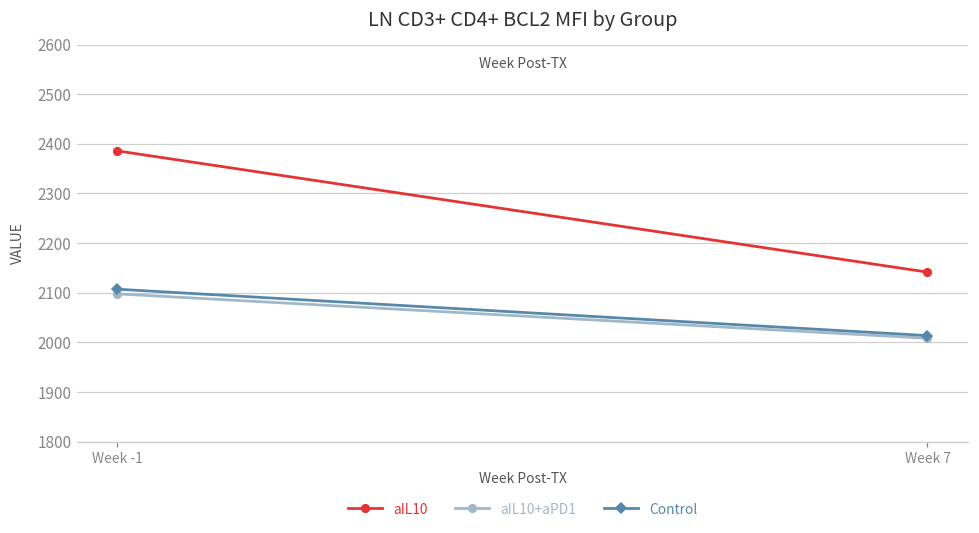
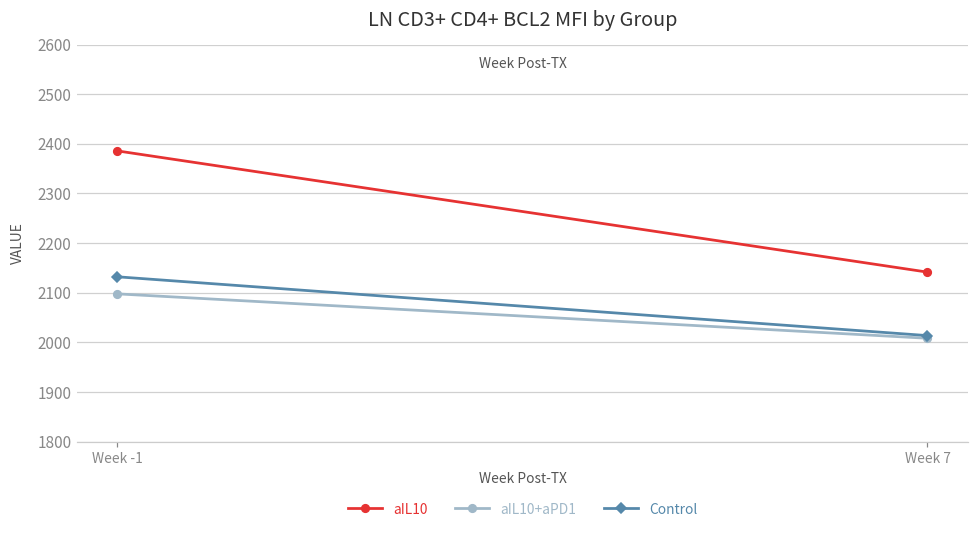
Control, Week -1: 2110 -> 2130
